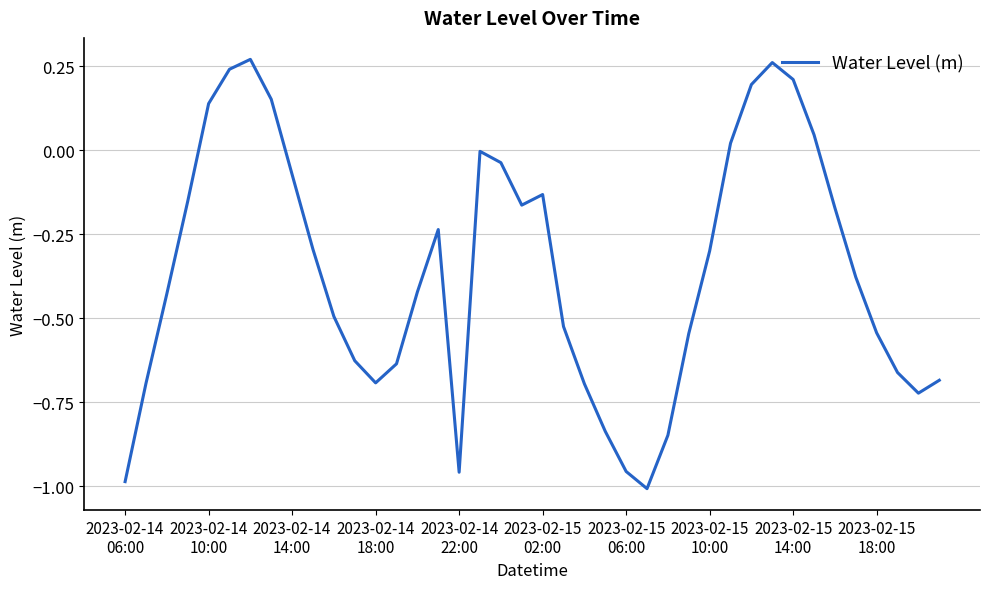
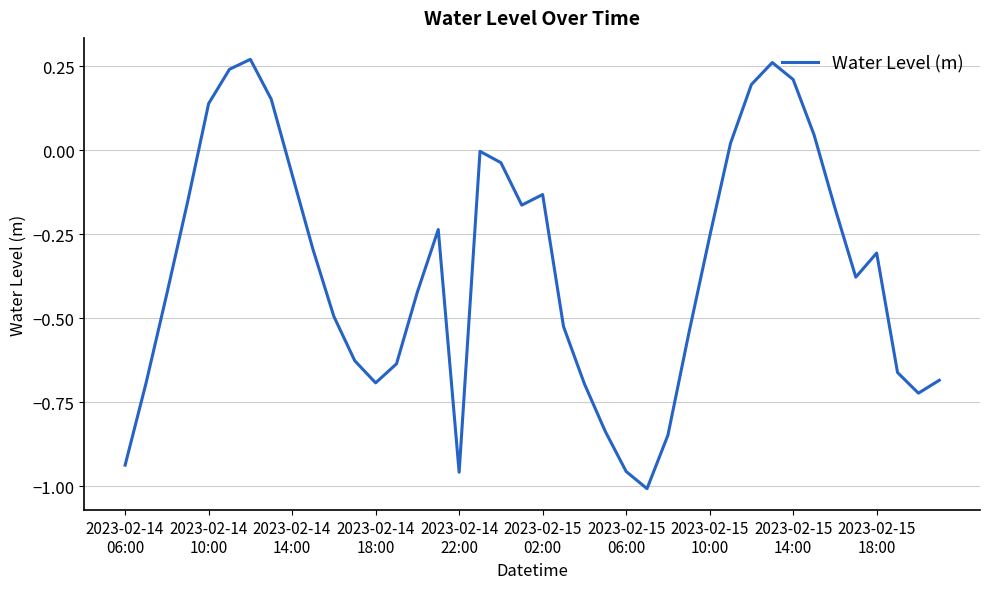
2023-02-14 06:00: -0.99 -> -0.94
2023-02-15 10:00: -0.30 -> -0.26
2023-02-15 18:00: -0.54 -> -0.31
